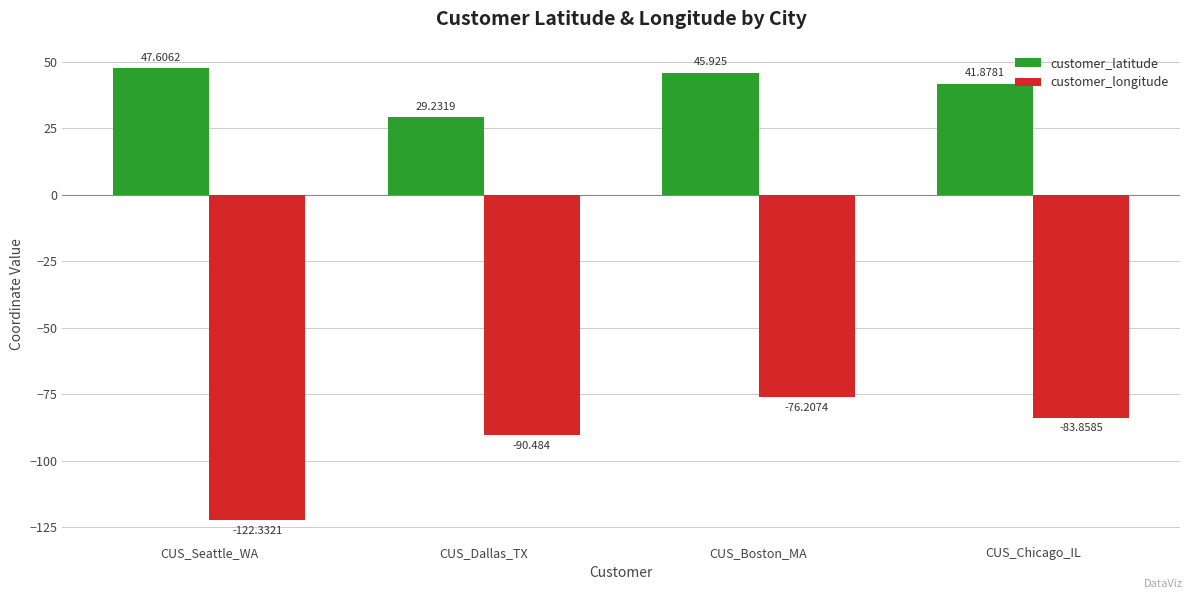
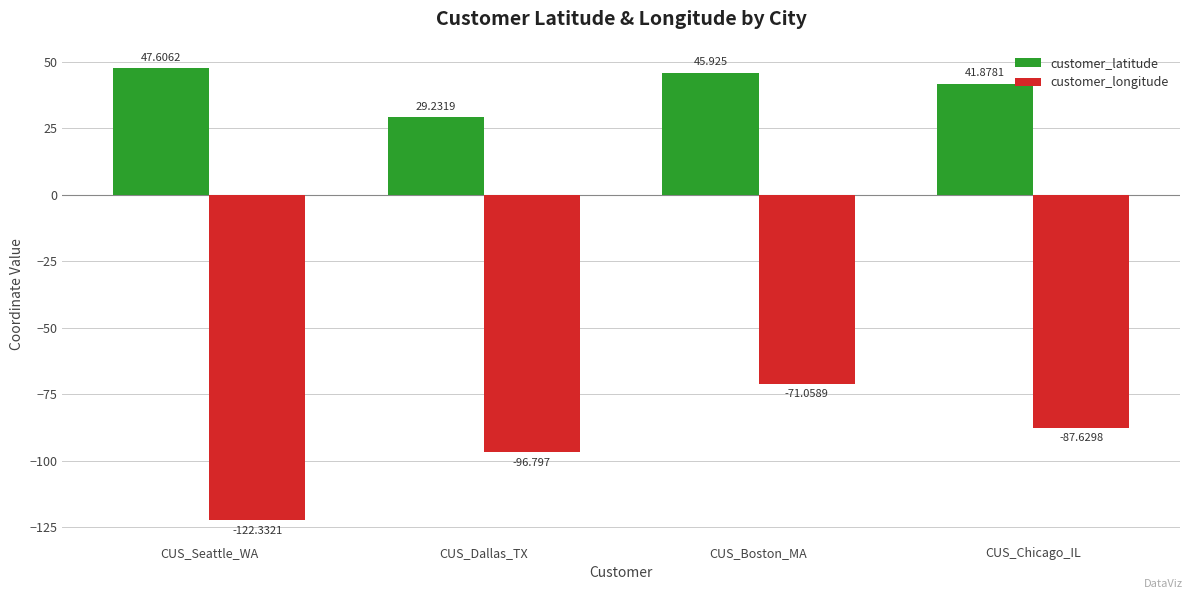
customer_longitude, CUS_Dallas_TX: -90.484 -> -96.797
customer_longitude, CUS_Boston_MA: -76.2074 -> -71.0589
customer_longitude, CUS_Chicago_IL: -83.8585 -> -87.6298
